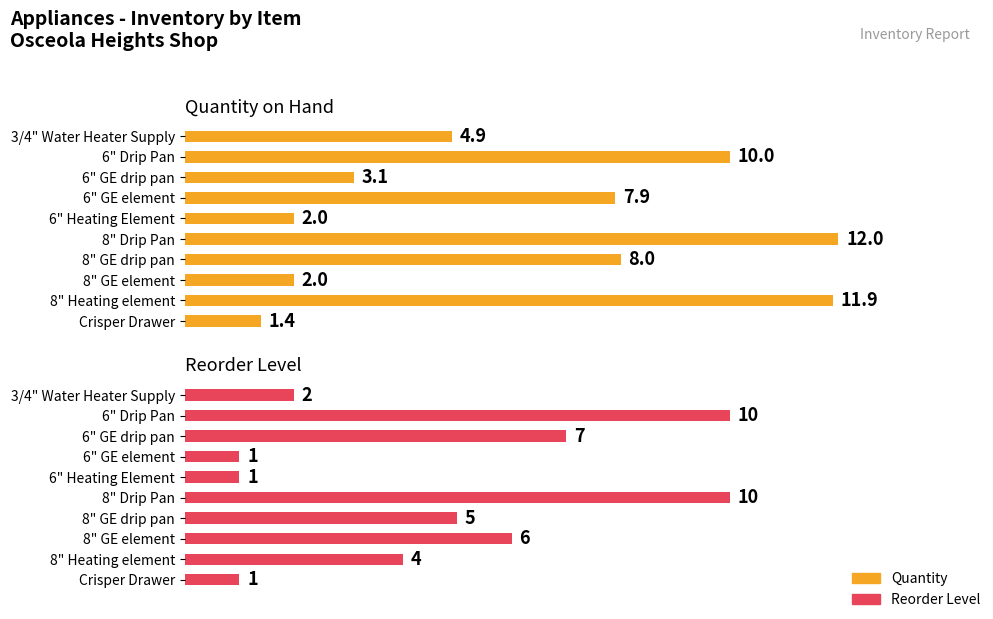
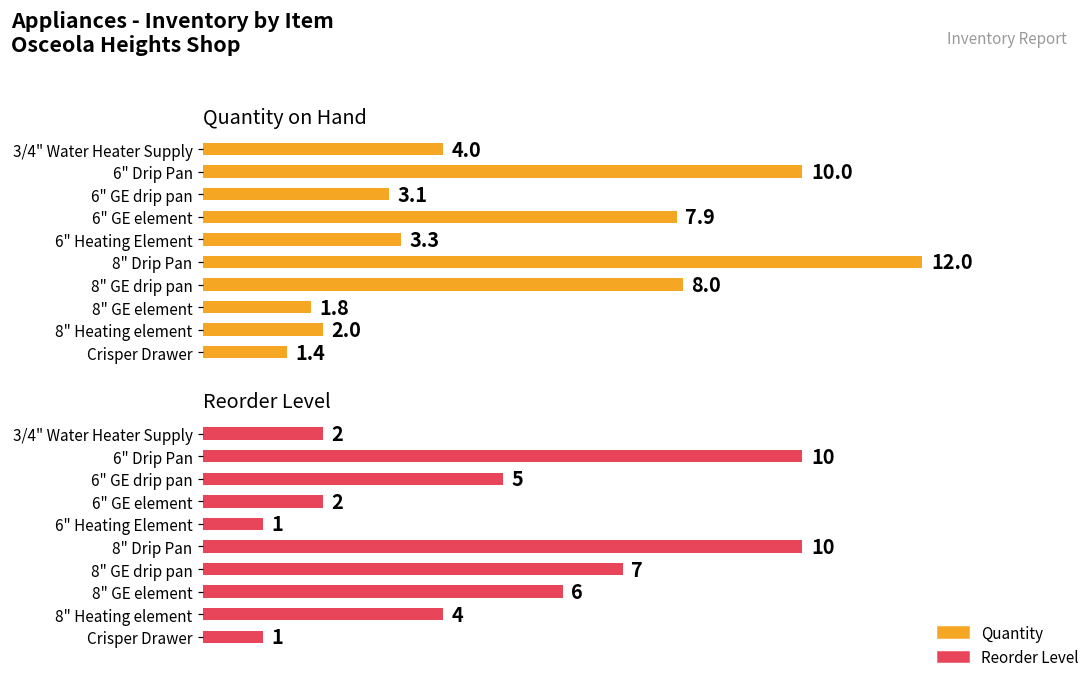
Quantity on Hand, 3/4" Water Heater Supply: 4.9 -> 4.0
Quantity on Hand, 6" Heating Element: 2.0 -> 3.3
Quantity on Hand, 8" GE element: 2.0 -> 1.8
Quantity on Hand, 8" Heating element: 11.9 -> 2.0
Reorder Level, 6" GE drip pan: 7 -> 5
Reorder Level, 6" GE element: 1 -> 2
Reorder Level, 8" GE drip pan: 5 -> 7
